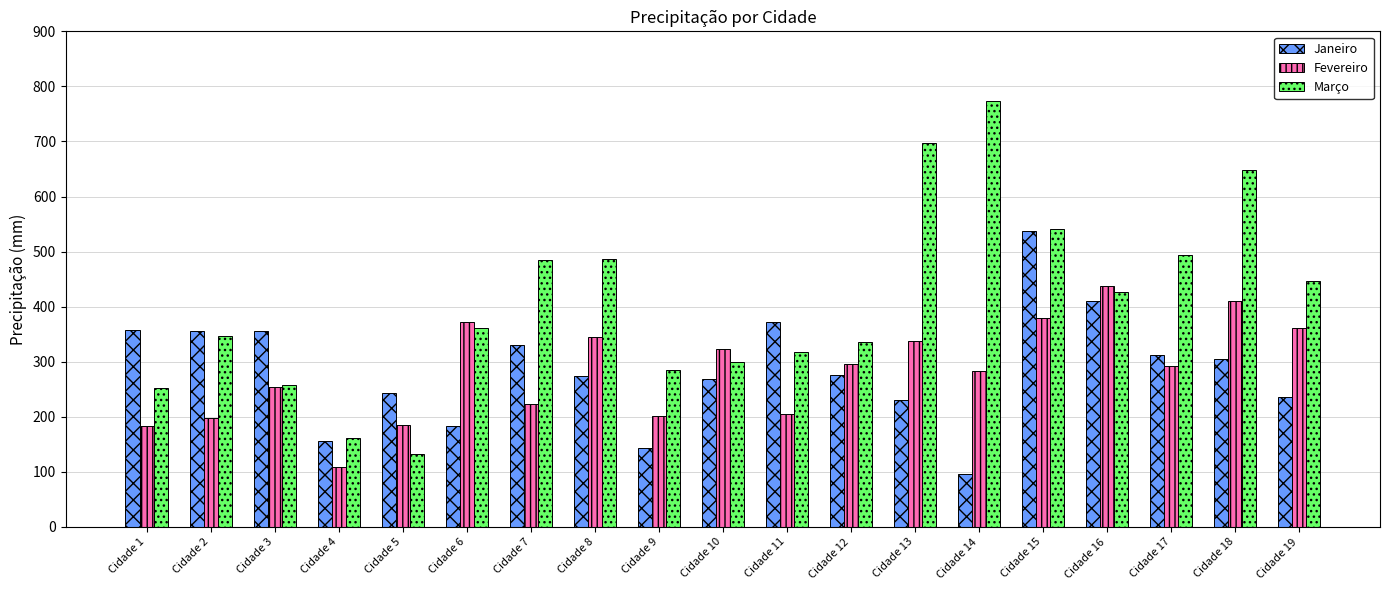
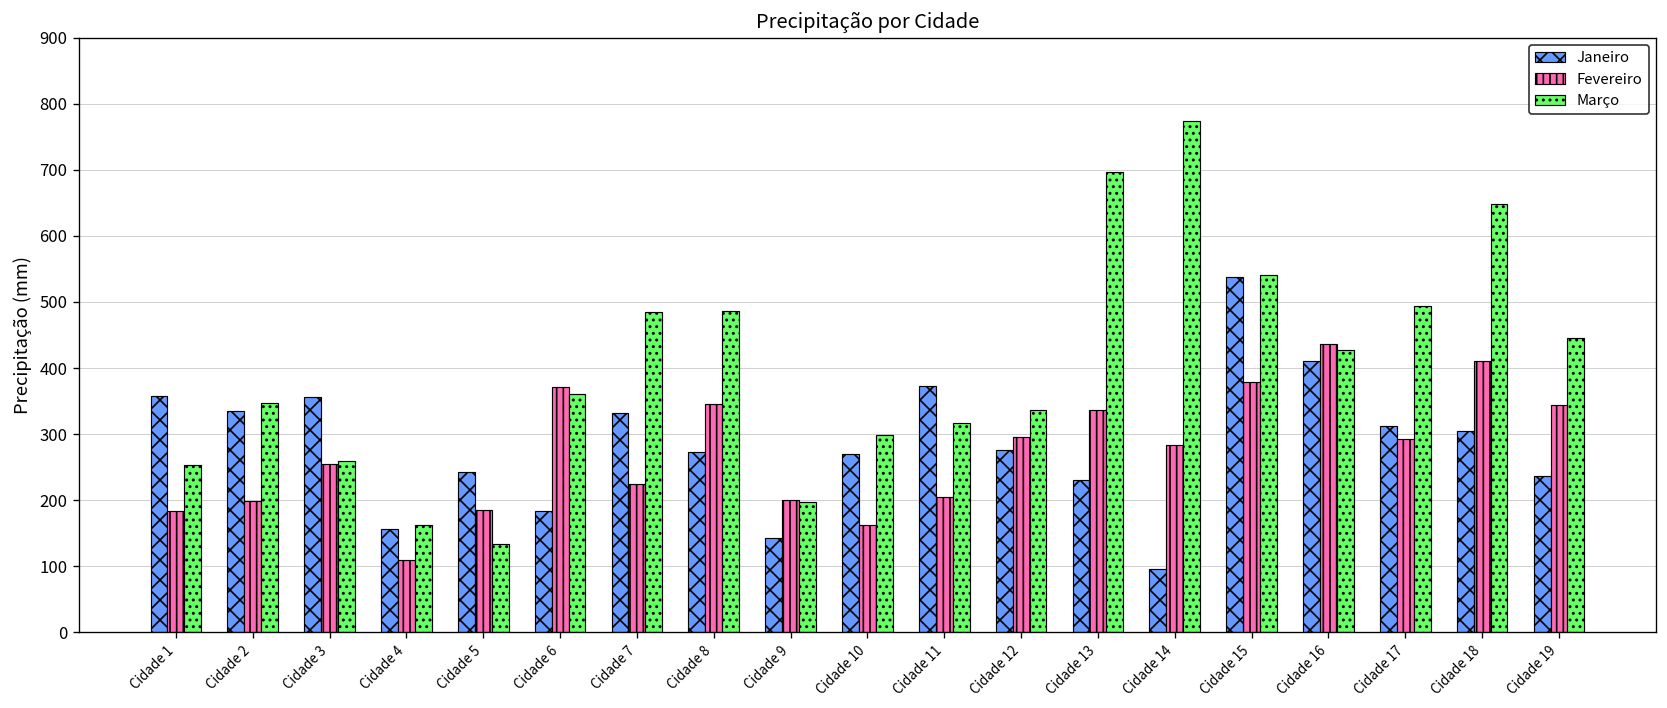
Janeiro, Cidade 2: 360 -> 330
Março, Cidade 9: 290 -> 200
Fevereiro, Cidade 10: 320 -> 160
Fevereiro, Cidade 19: 360 -> 340
